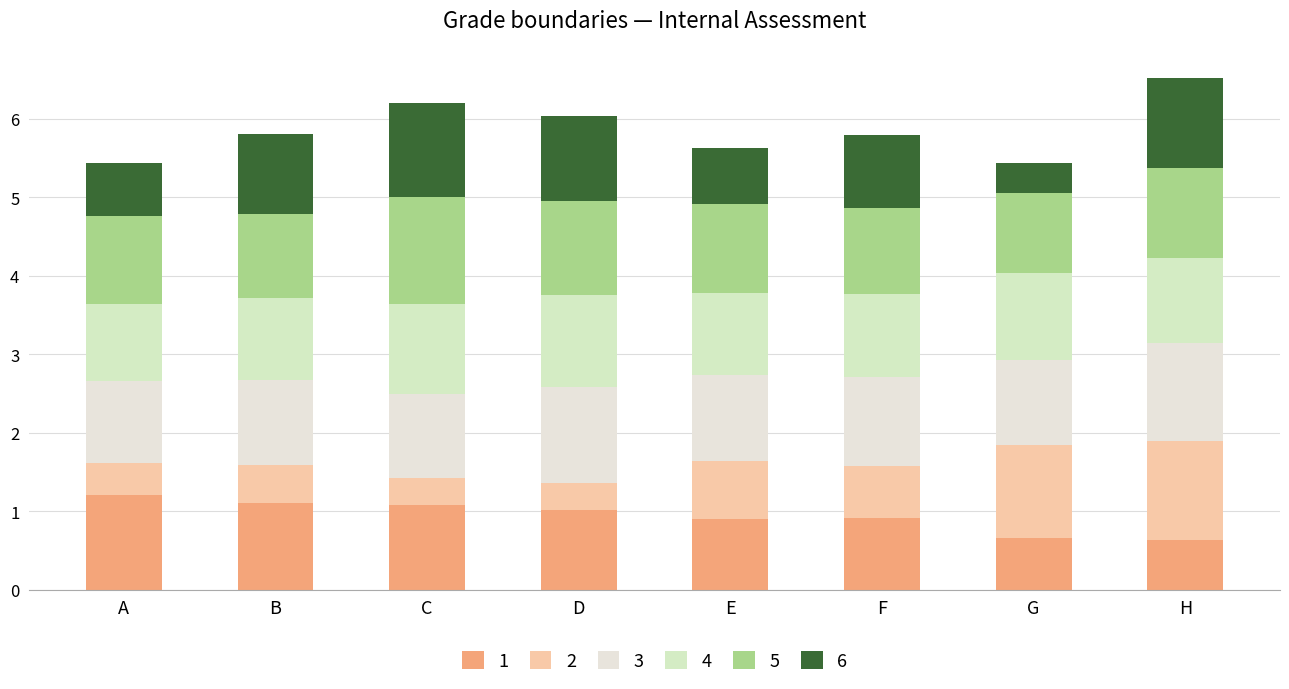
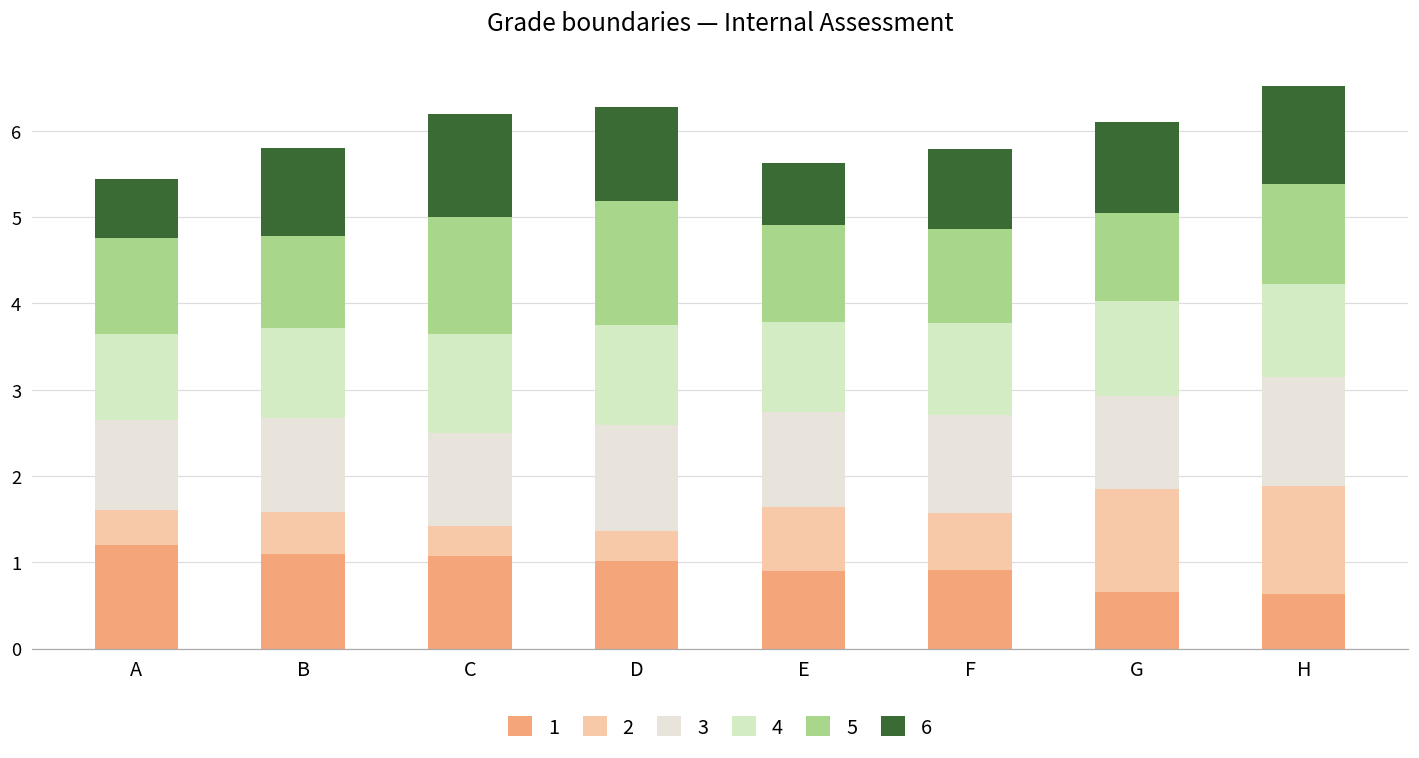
5, D: 1.2 -> 1.4
6, G: 0.4 -> 1.1
